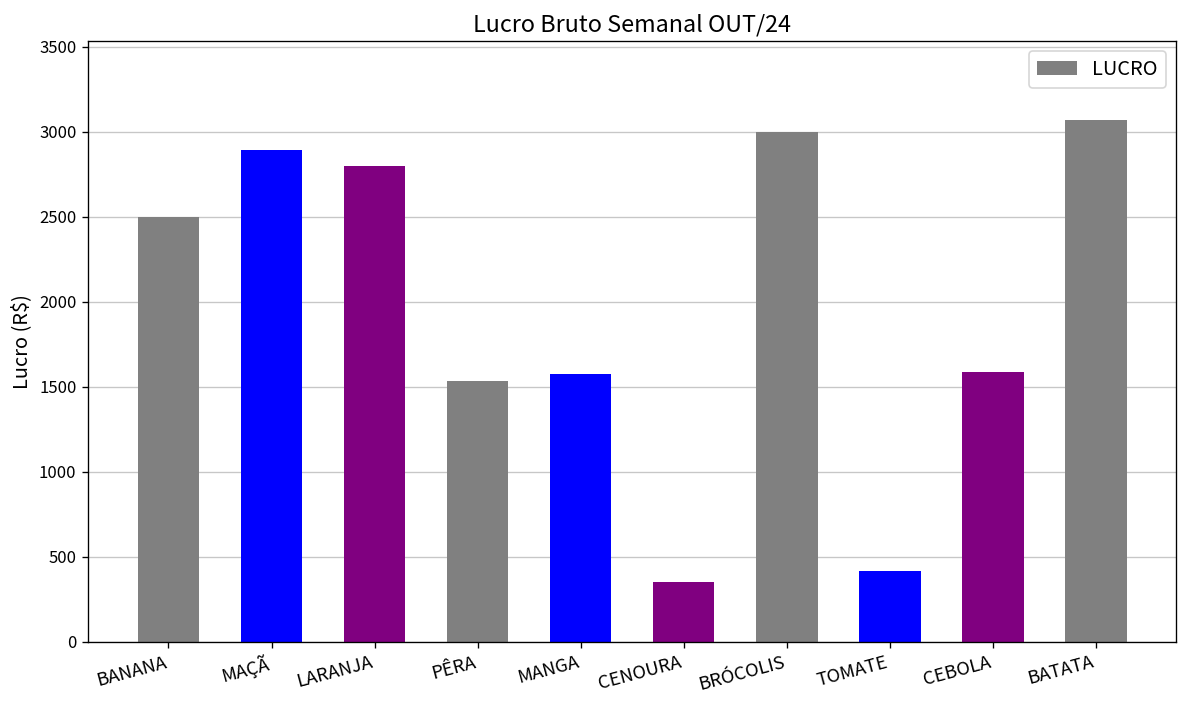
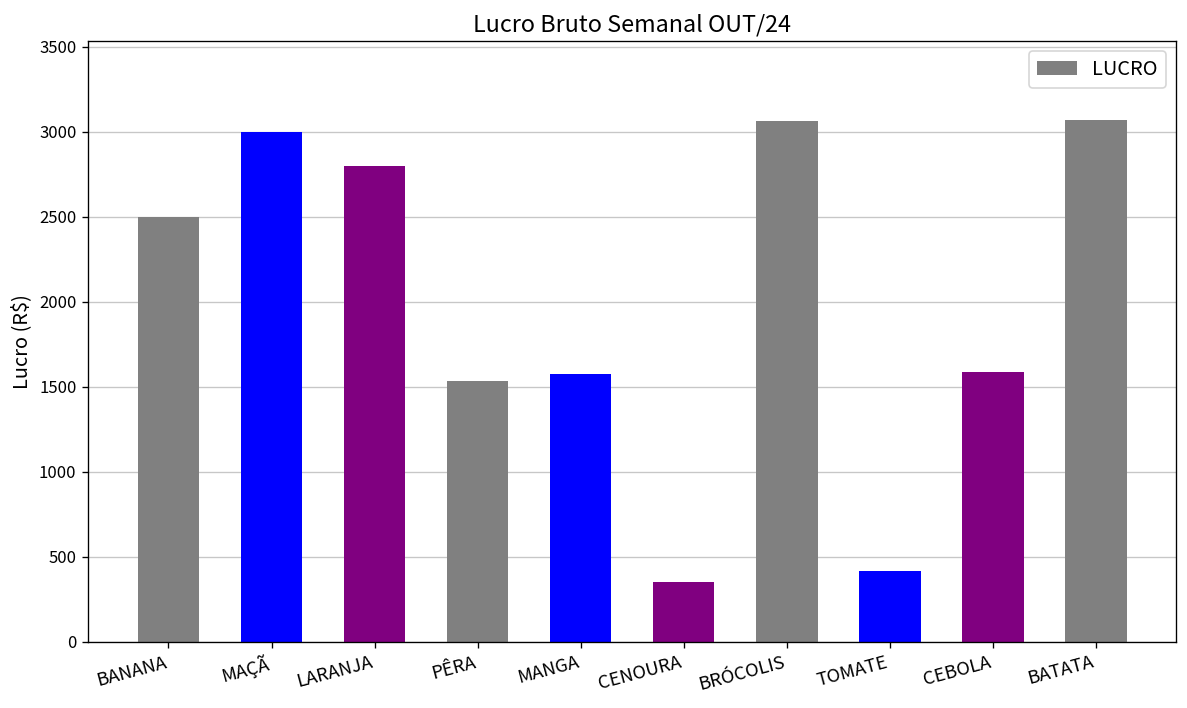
MAÇÃ: 2890 -> 3000
BRÓCOLIS: 3000 -> 3060
